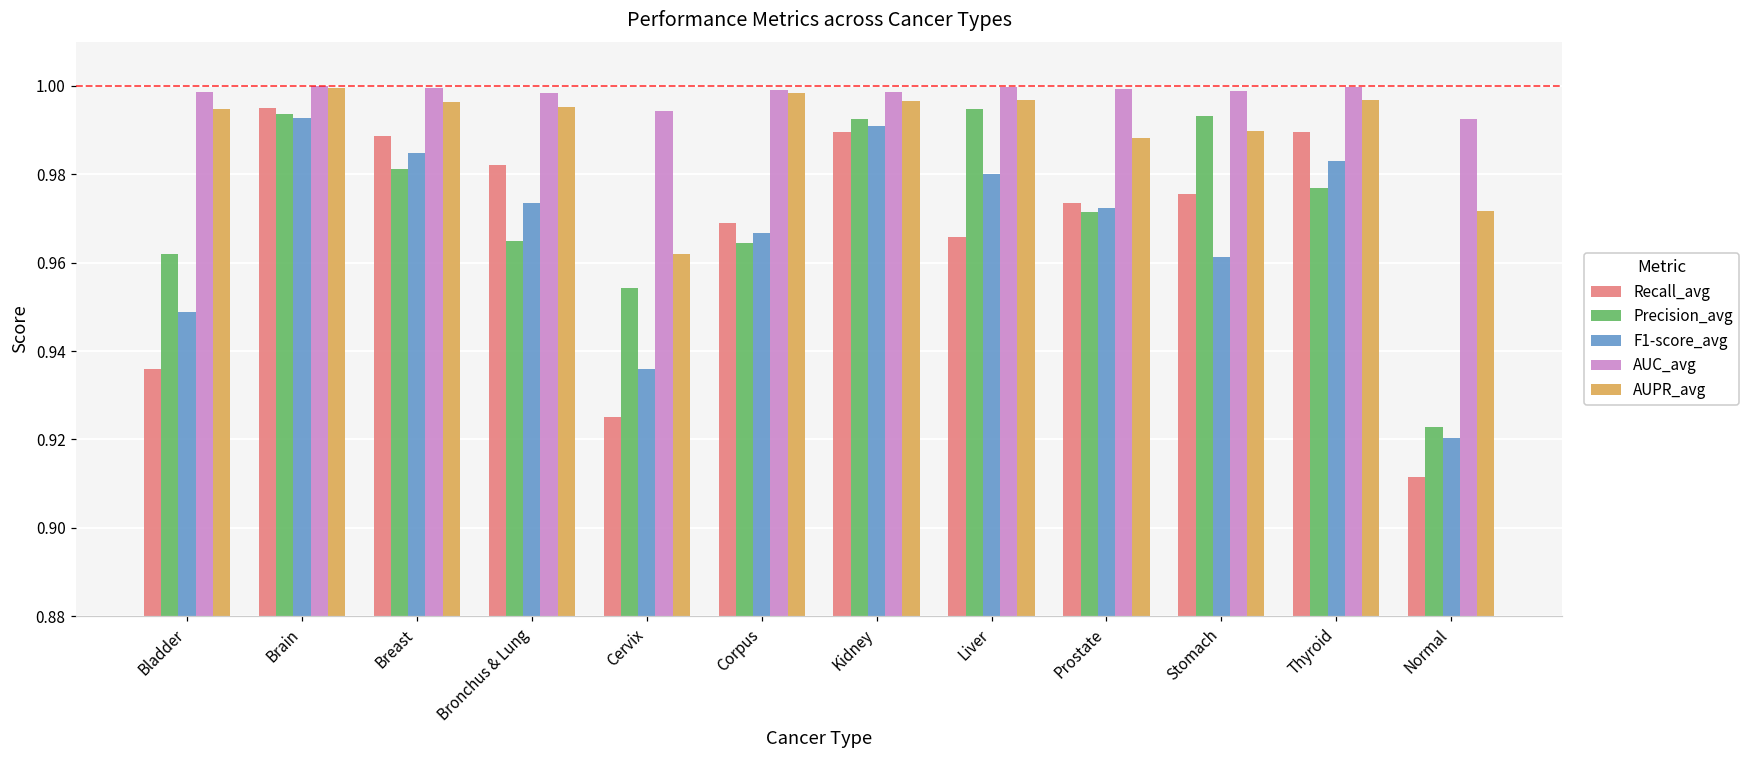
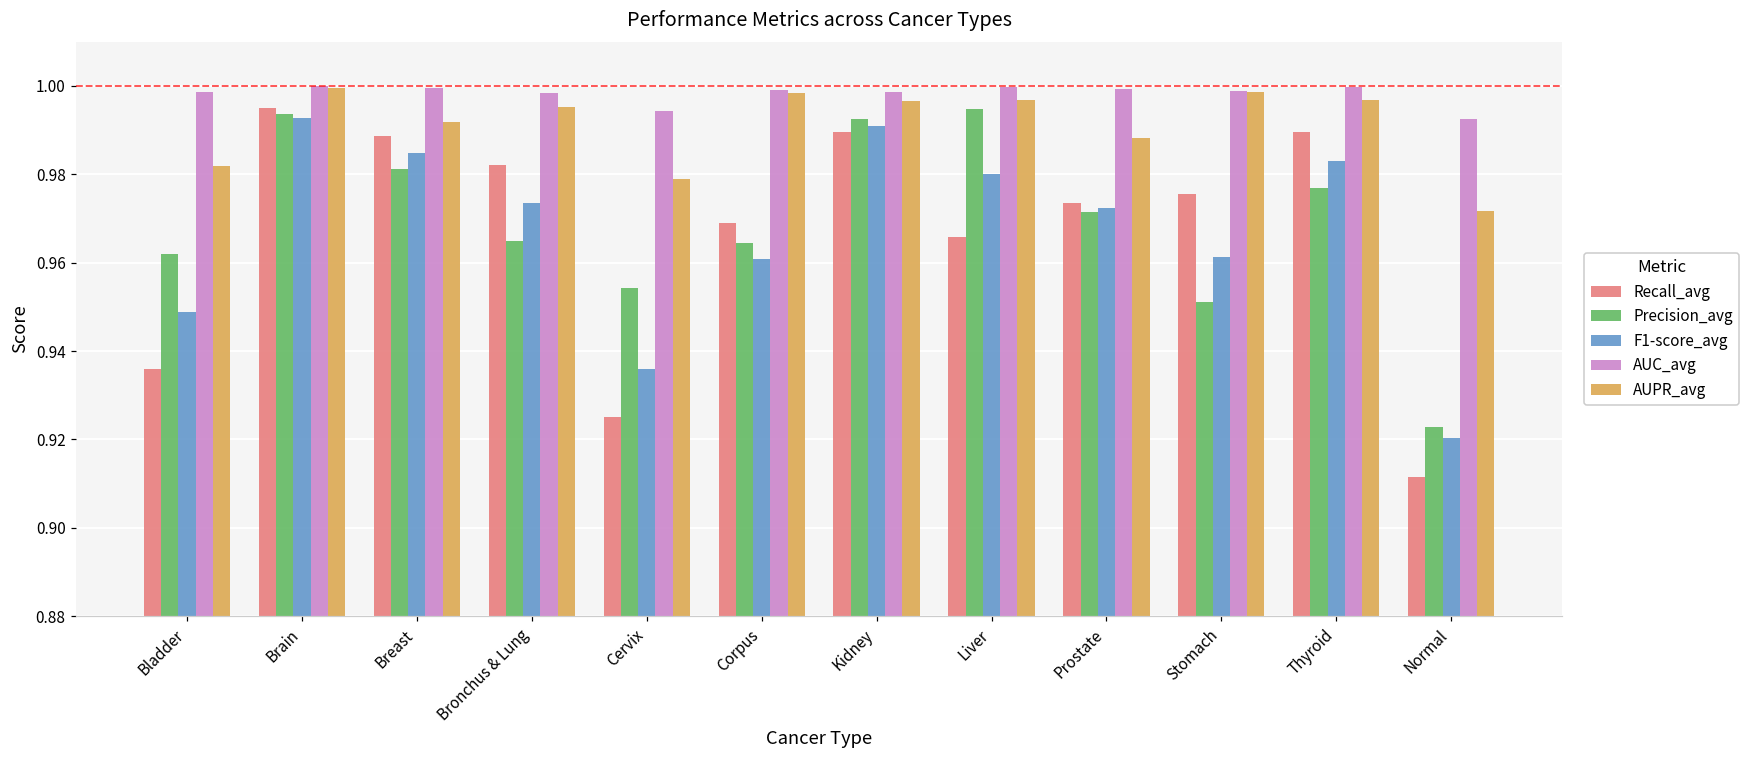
AUPR_avg, Bladder: 0.995 -> 0.982
AUPR_avg, Breast: 0.996 -> 0.992
AUPR_avg, Cervix: 0.962 -> 0.979
F1-score_avg, Corpus: 0.967 -> 0.961
Precision_avg, Stomach: 0.993 -> 0.951
AUPR_avg, Stomach: 0.990 -> 0.999
